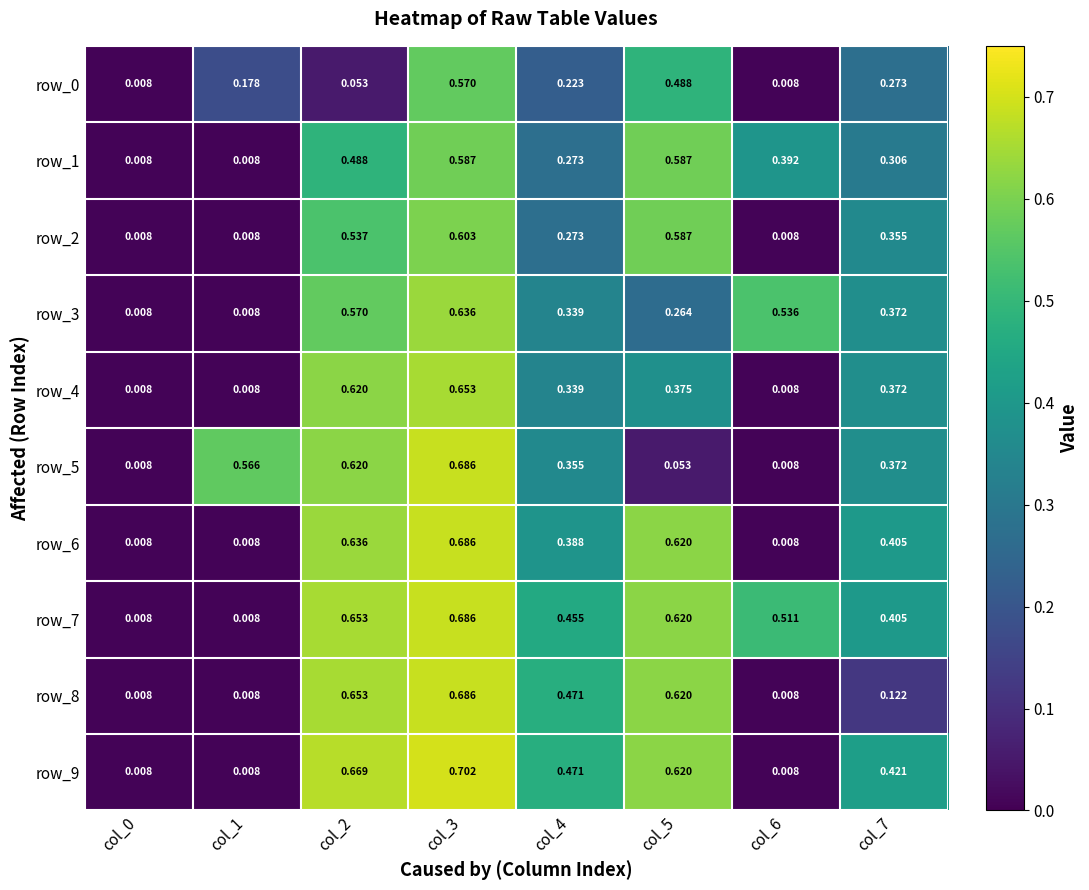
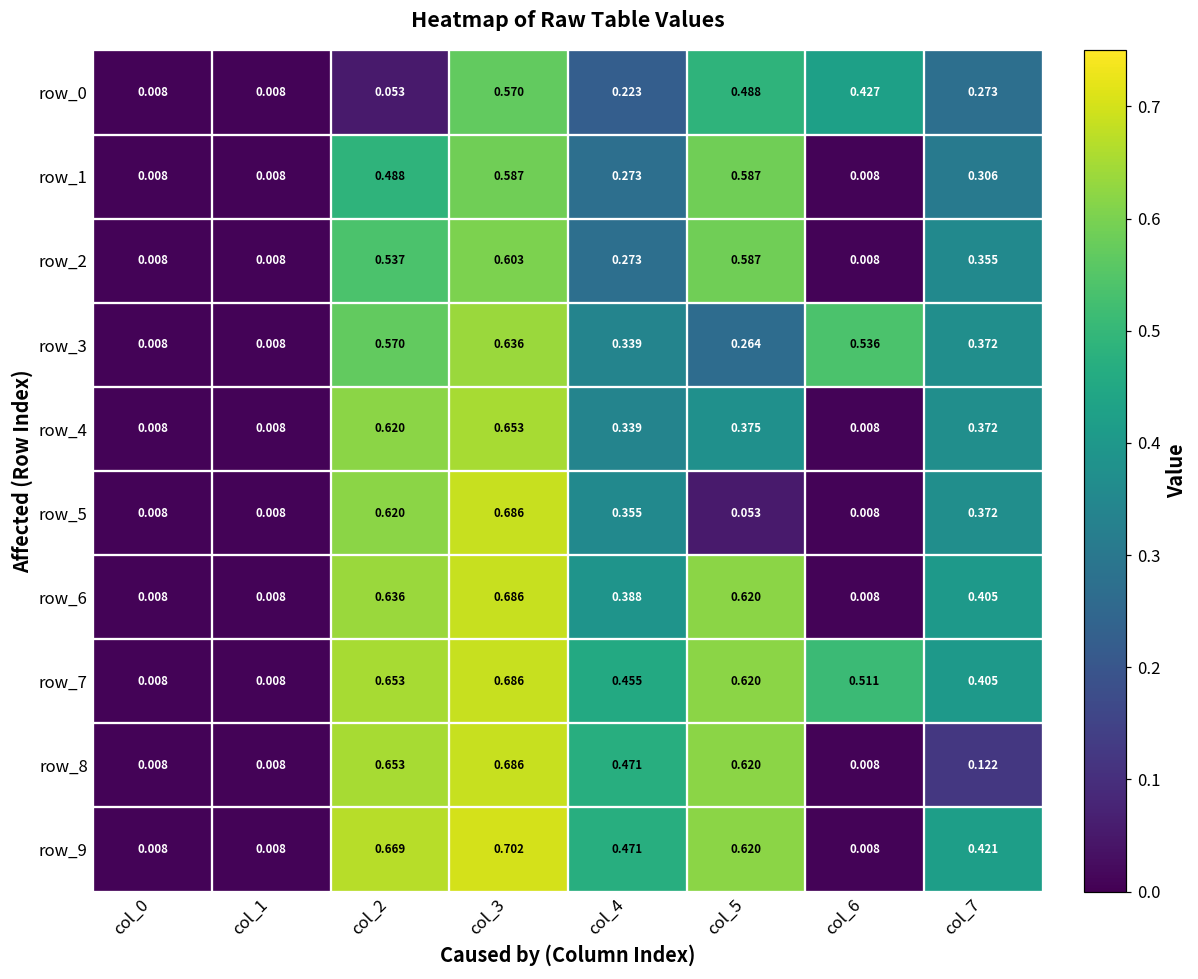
row_0, col_1: 0.178 -> 0.008
row_0, col_6: 0.008 -> 0.427
row_1, col_6: 0.392 -> 0.008
row_5, col_1: 0.566 -> 0.008
